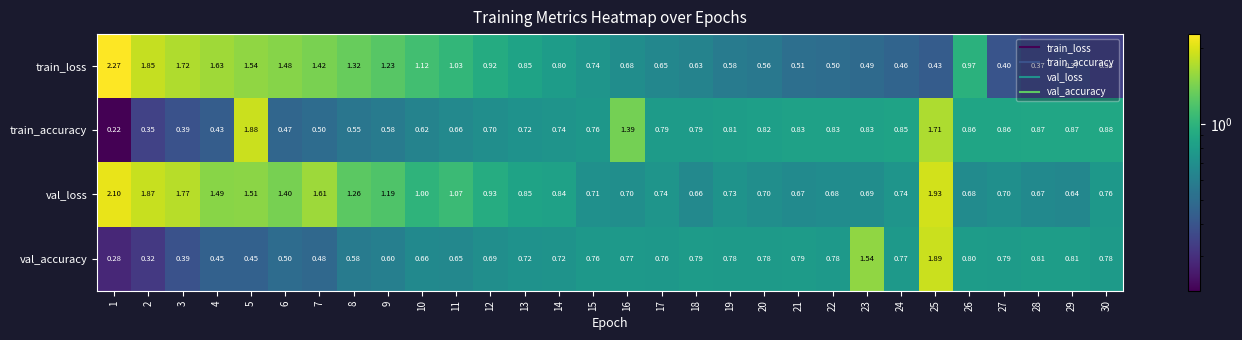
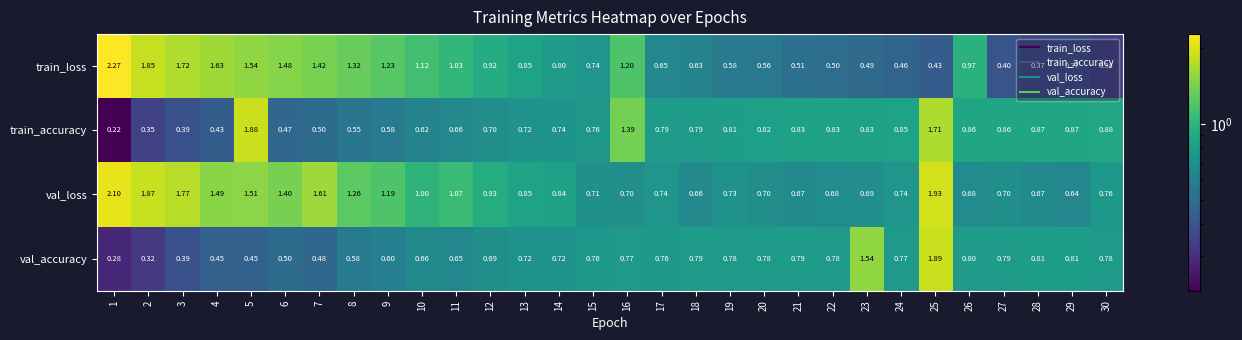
train_loss, 16: 0.68 -> 1.20
